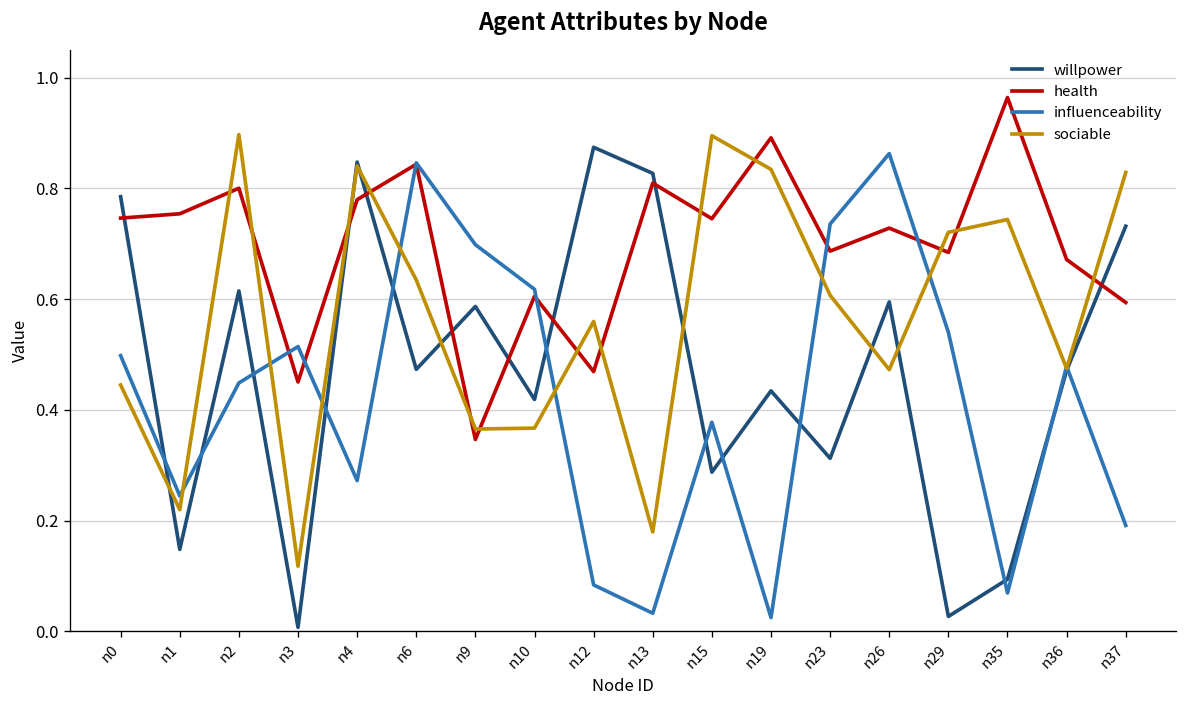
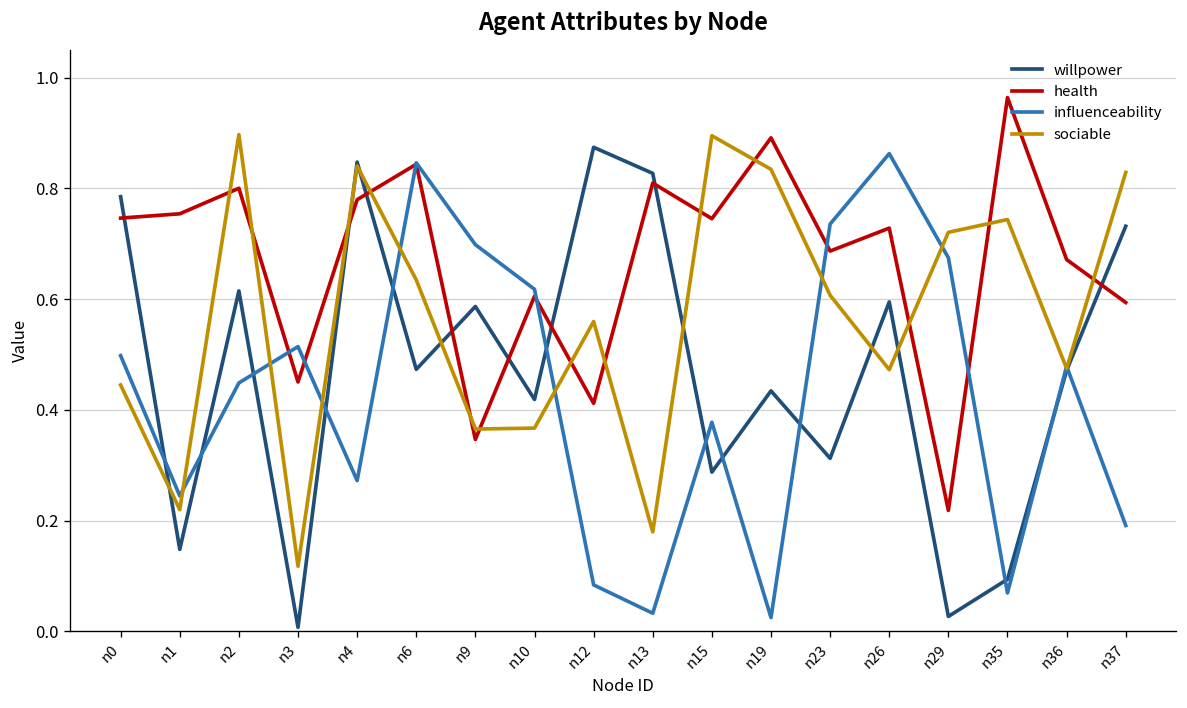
health, n12: 0.47 -> 0.41
health, n29: 0.68 -> 0.22
influenceability, n29: 0.54 -> 0.67
